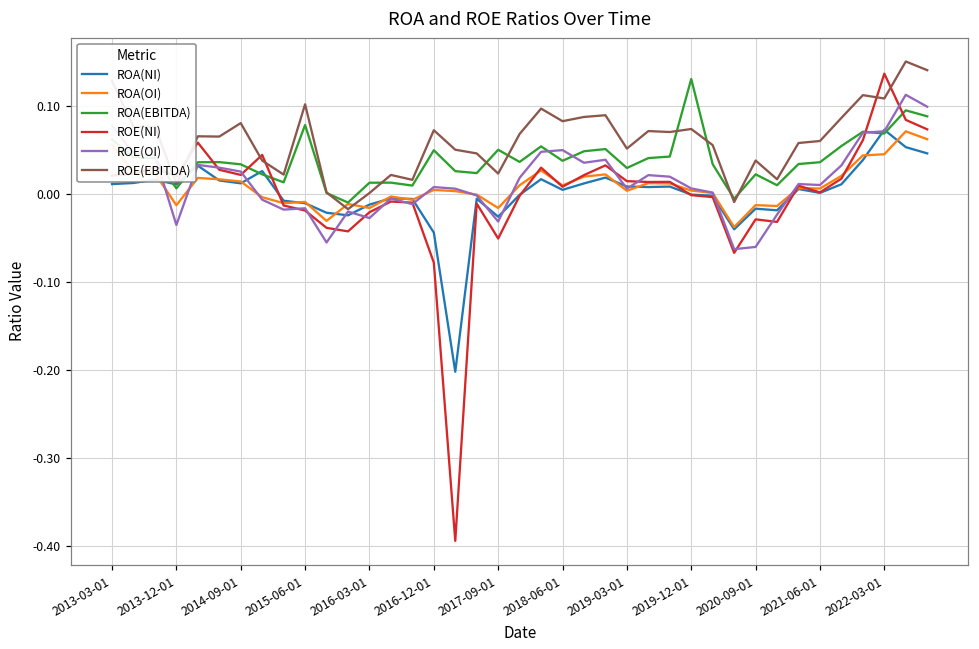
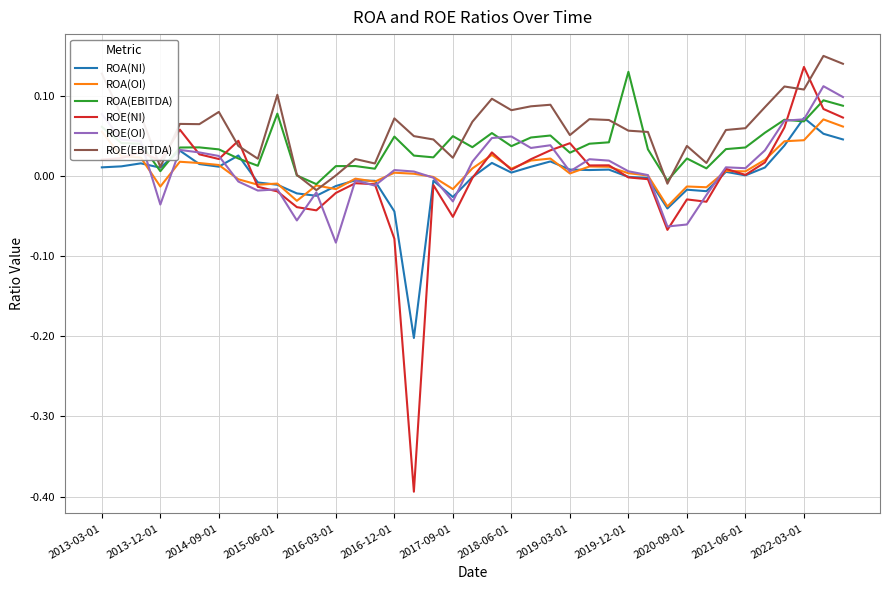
ROE(OI), 2016-03-01: -0.03 -> -0.08
ROE(NI), 2019-03-01: 0.01 -> 0.04
ROE(EBITDA), 2019-12-01: 0.07 -> 0.06
